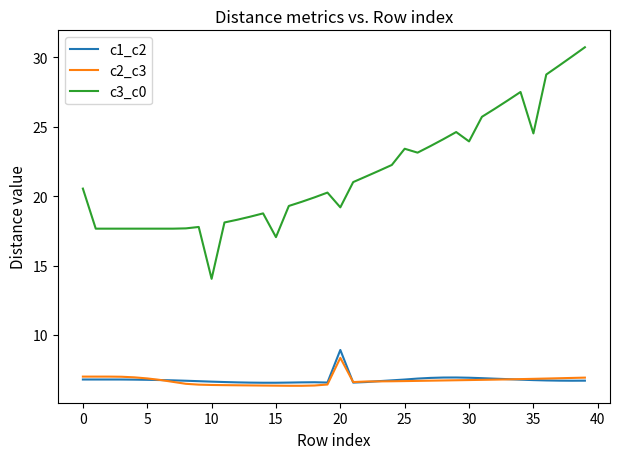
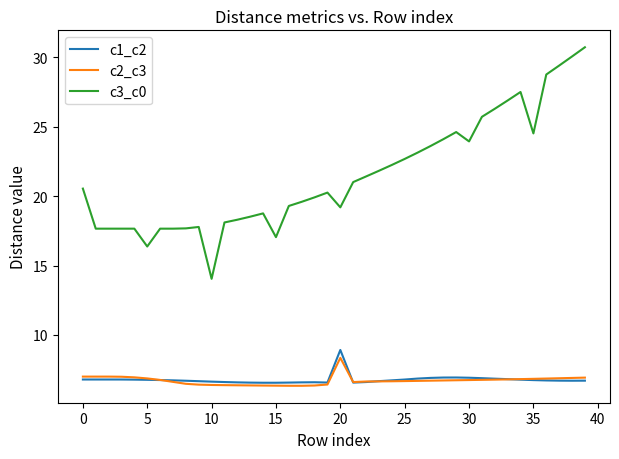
c3_c0, 5: 17.7 -> 16.4
c3_c0, 25: 23.4 -> 22.7
